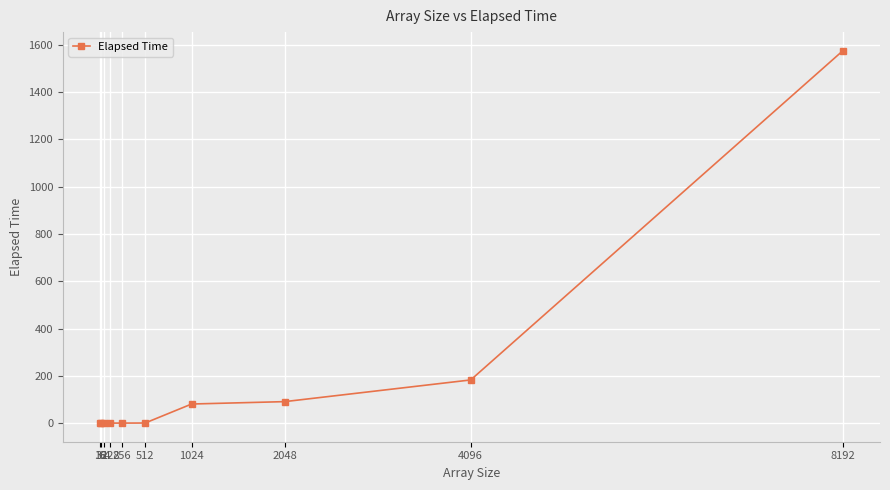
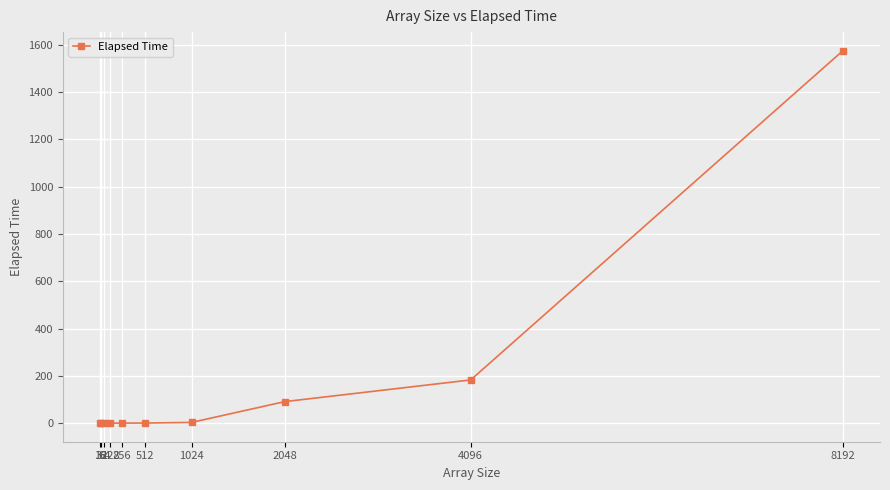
1024: 80 -> 0
